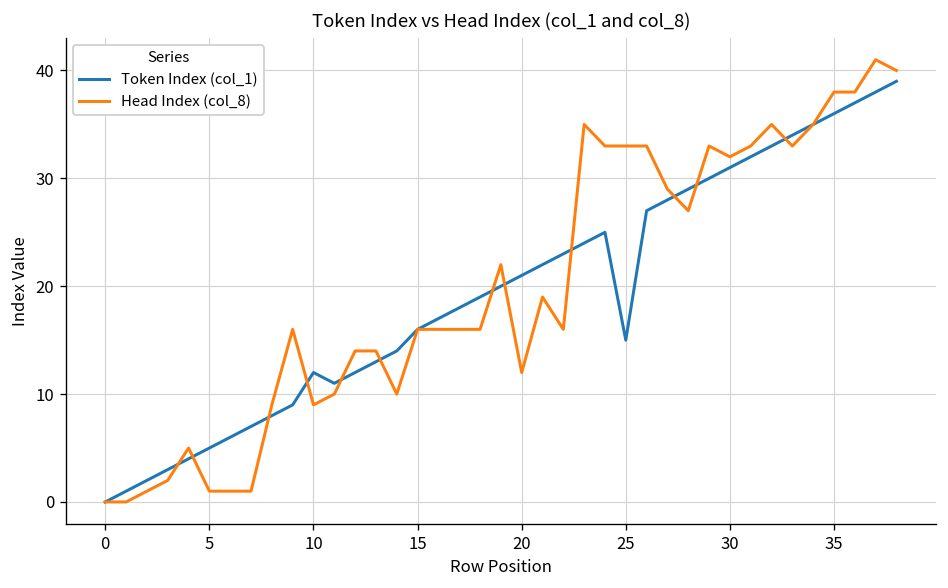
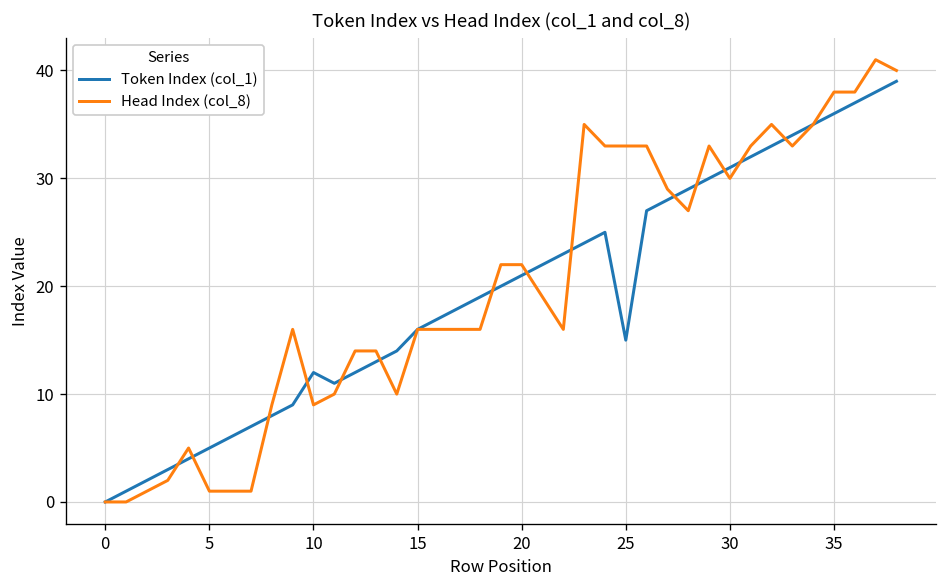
Head Index (col_8), 20: 12 -> 22
Head Index (col_8), 30: 32 -> 30
